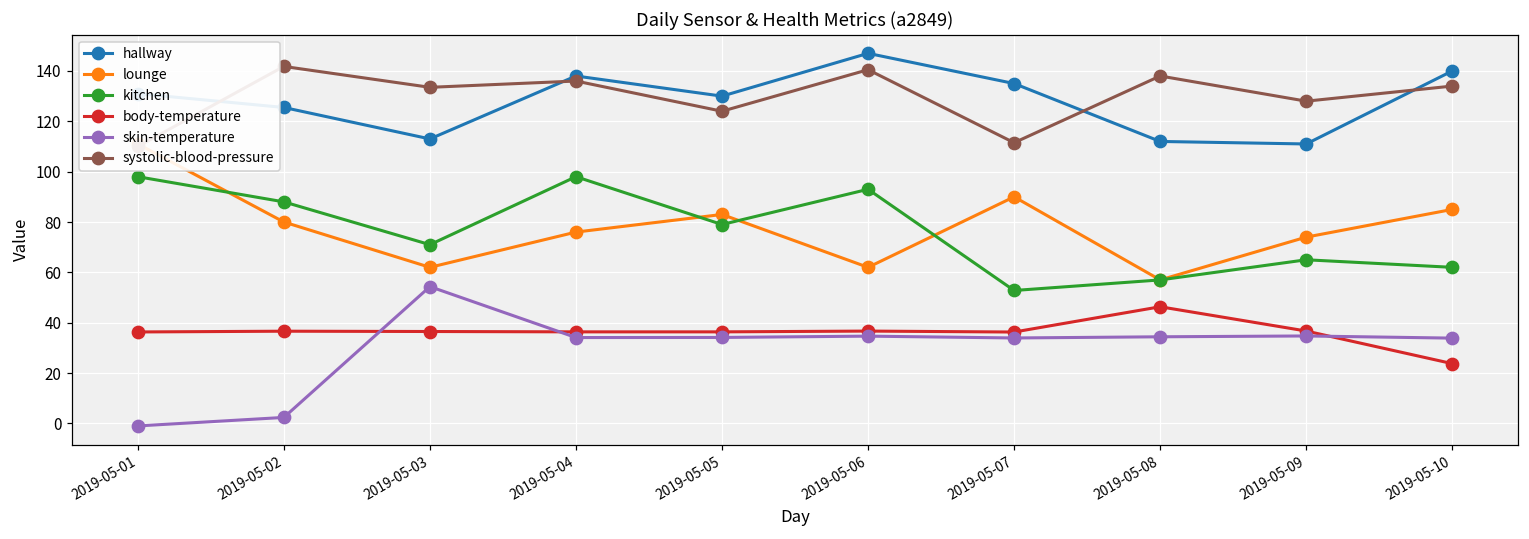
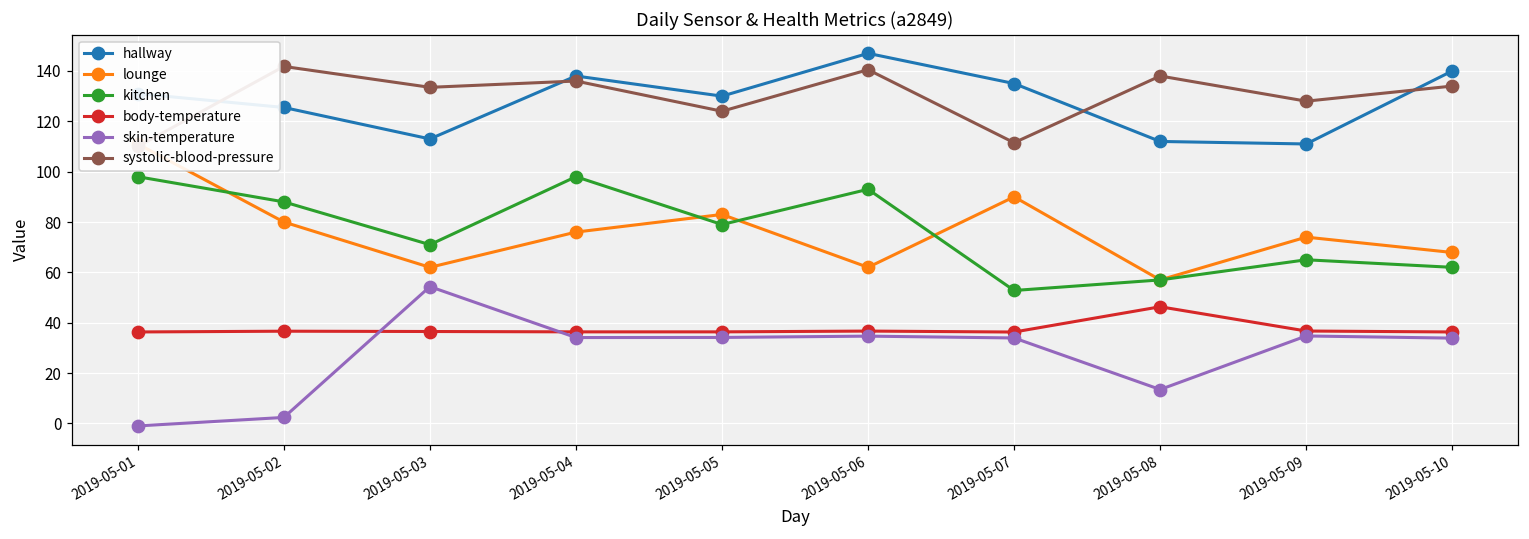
skin-temperature, 2019-05-08: 34 -> 13
lounge, 2019-05-10: 85 -> 68
body-temperature, 2019-05-10: 24 -> 36
